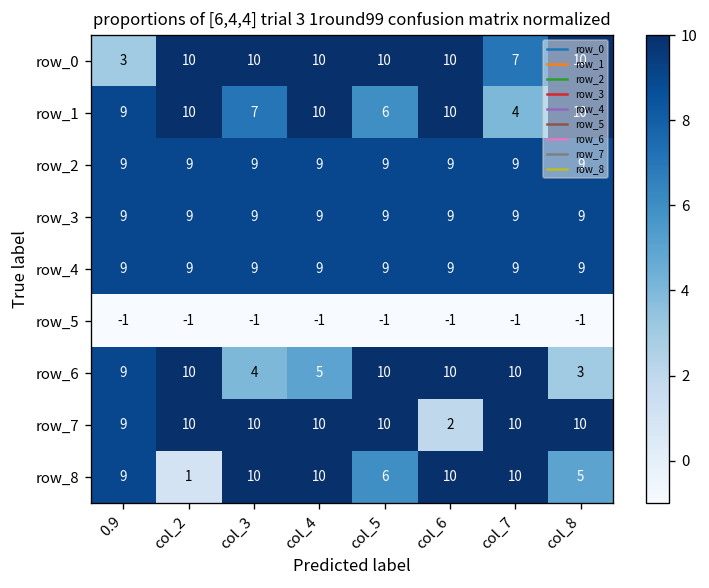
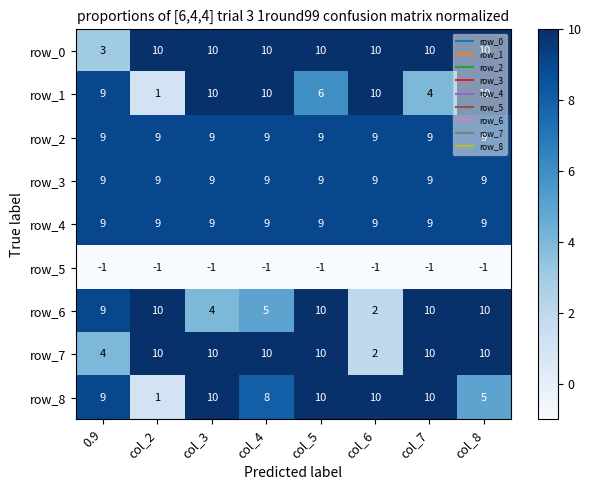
row_0, col_7: 7 -> 10
row_1, col_2: 10 -> 1
row_1, col_3: 7 -> 10
row_6, col_6: 10 -> 2
row_6, col_8: 3 -> 10
row_7, 0.9: 9 -> 4
row_8, col_4: 10 -> 8
row_8, col_5: 6 -> 10
